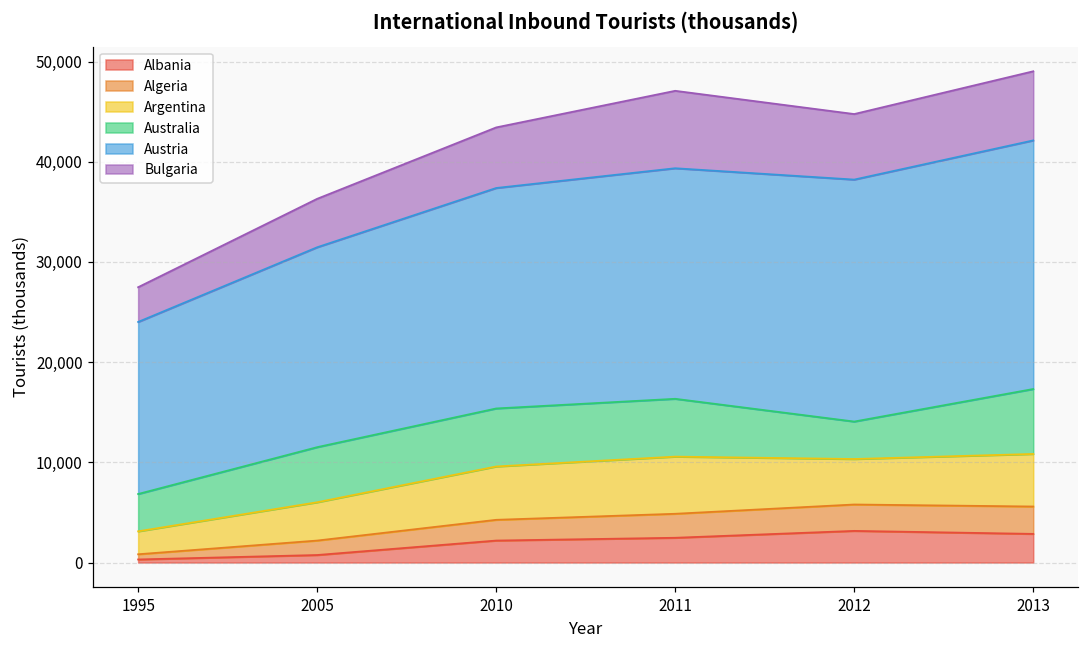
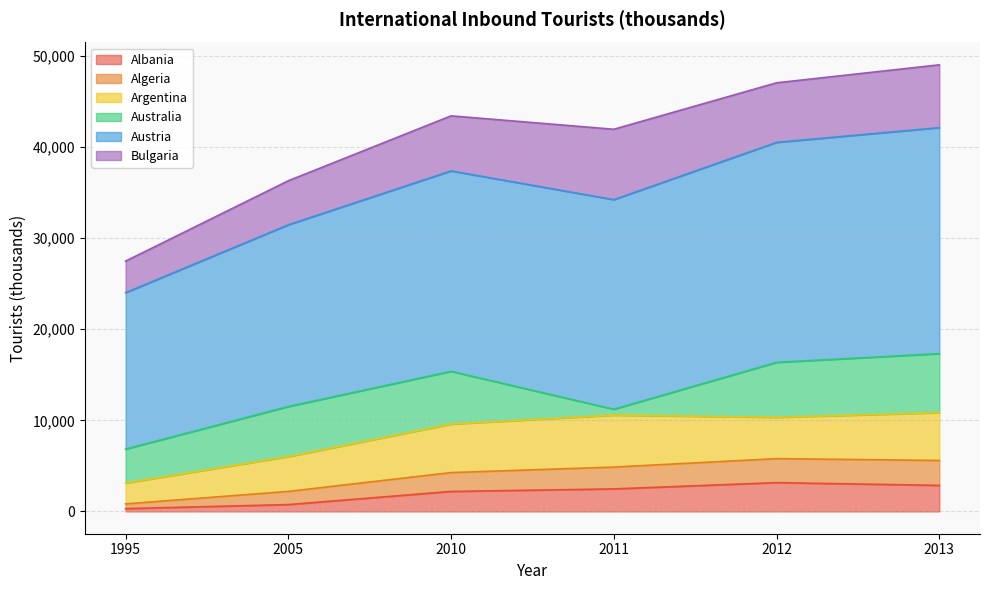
Australia, 2011: 6,000 -> 1,000
Australia, 2012: 4,000 -> 6,000
